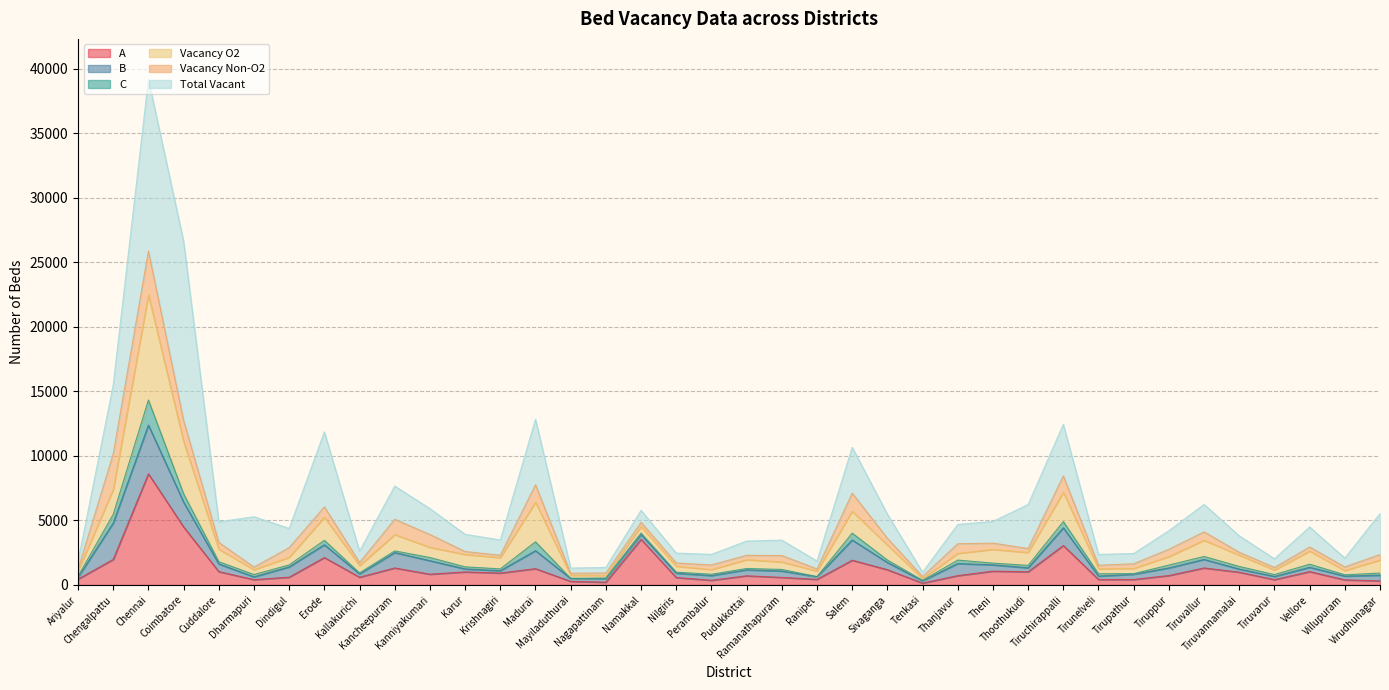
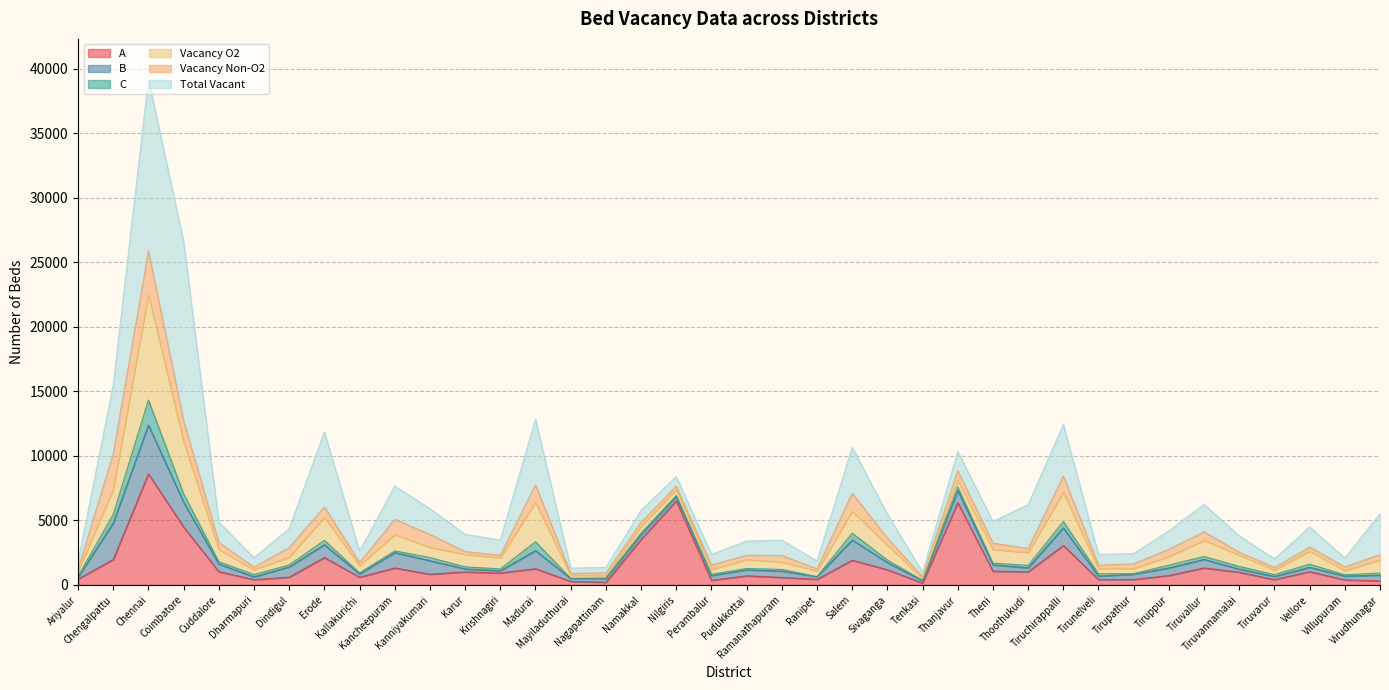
Total Vacant, Dharmapuri: 3900 -> 700
A, Nilgiris: 600 -> 6500
A, Thanjavur: 700 -> 6400
